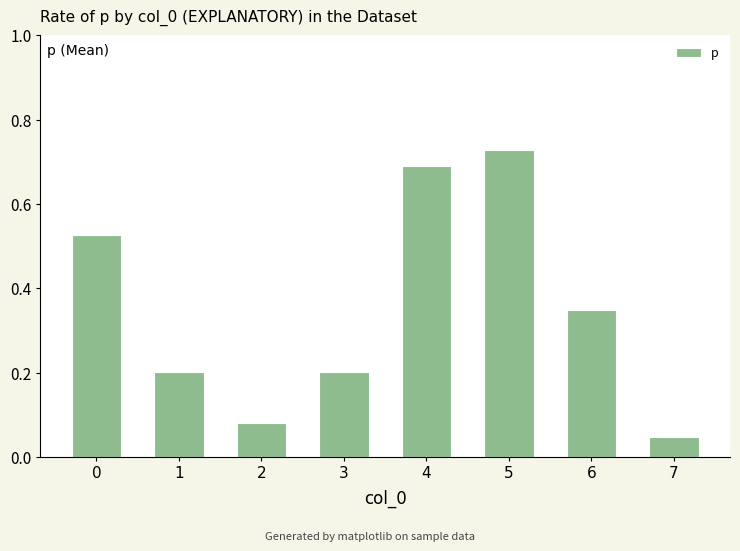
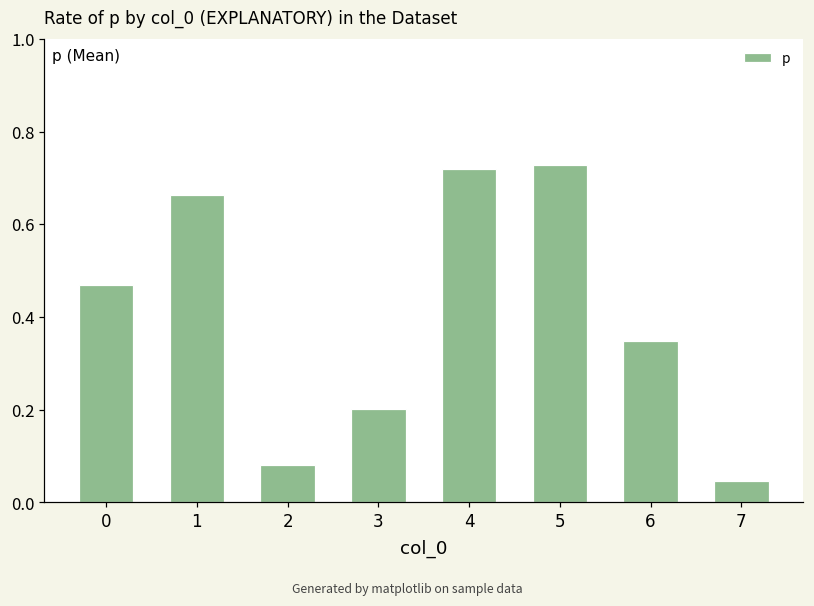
0: 0.53 -> 0.47
1: 0.20 -> 0.66
4: 0.69 -> 0.72
